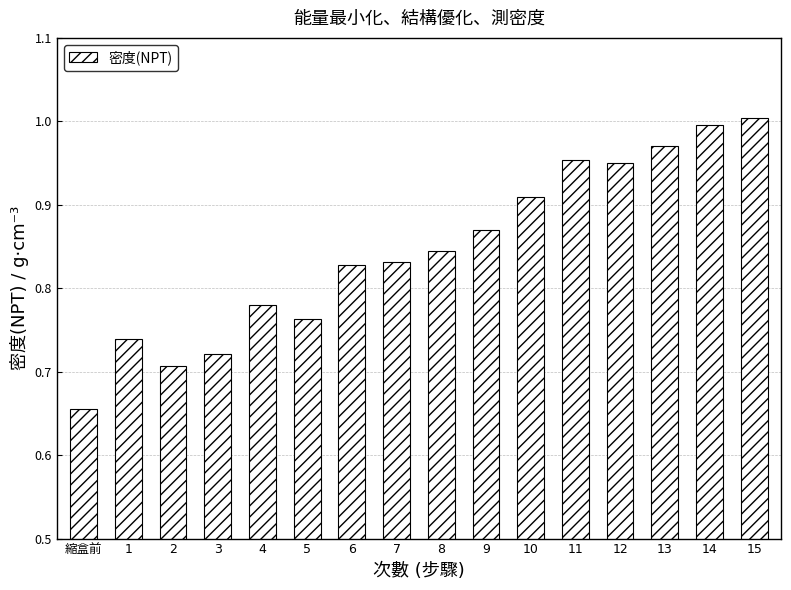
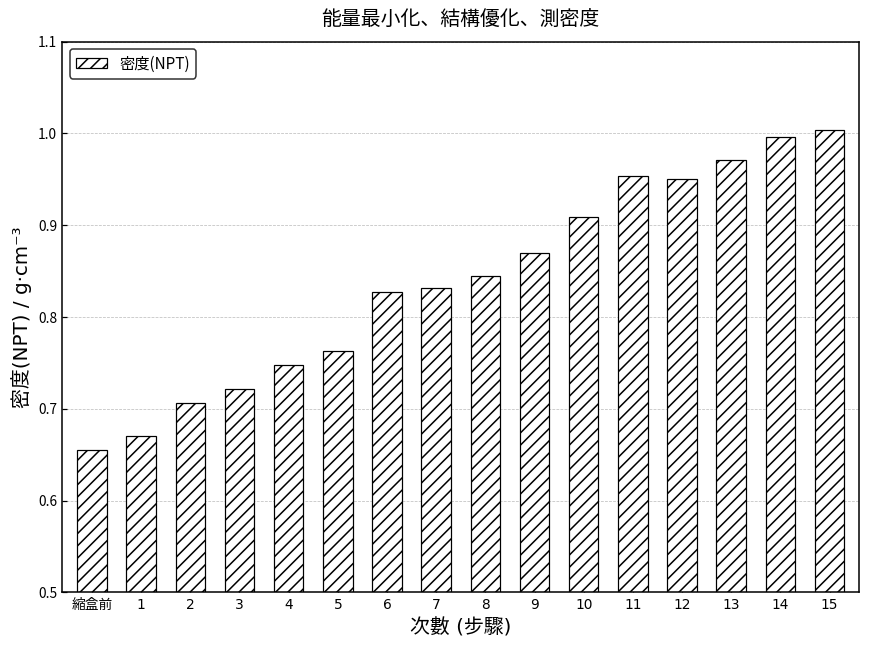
1: 0.74 -> 0.67
4: 0.78 -> 0.75
